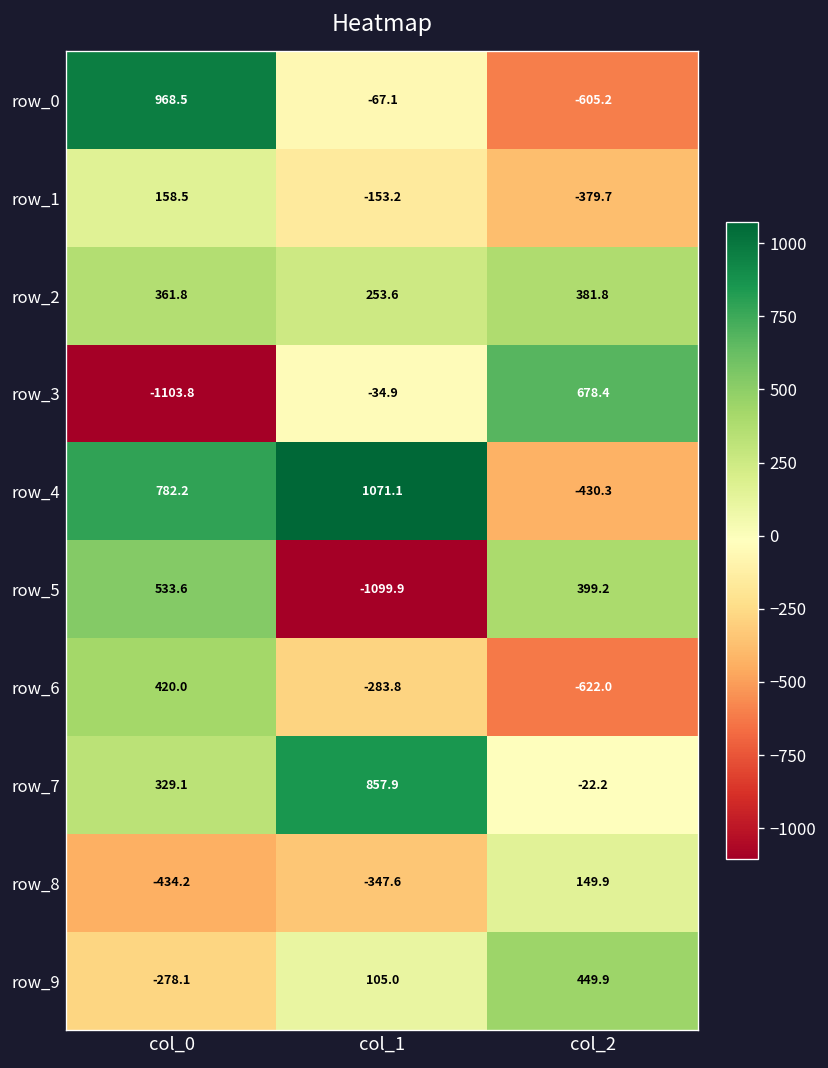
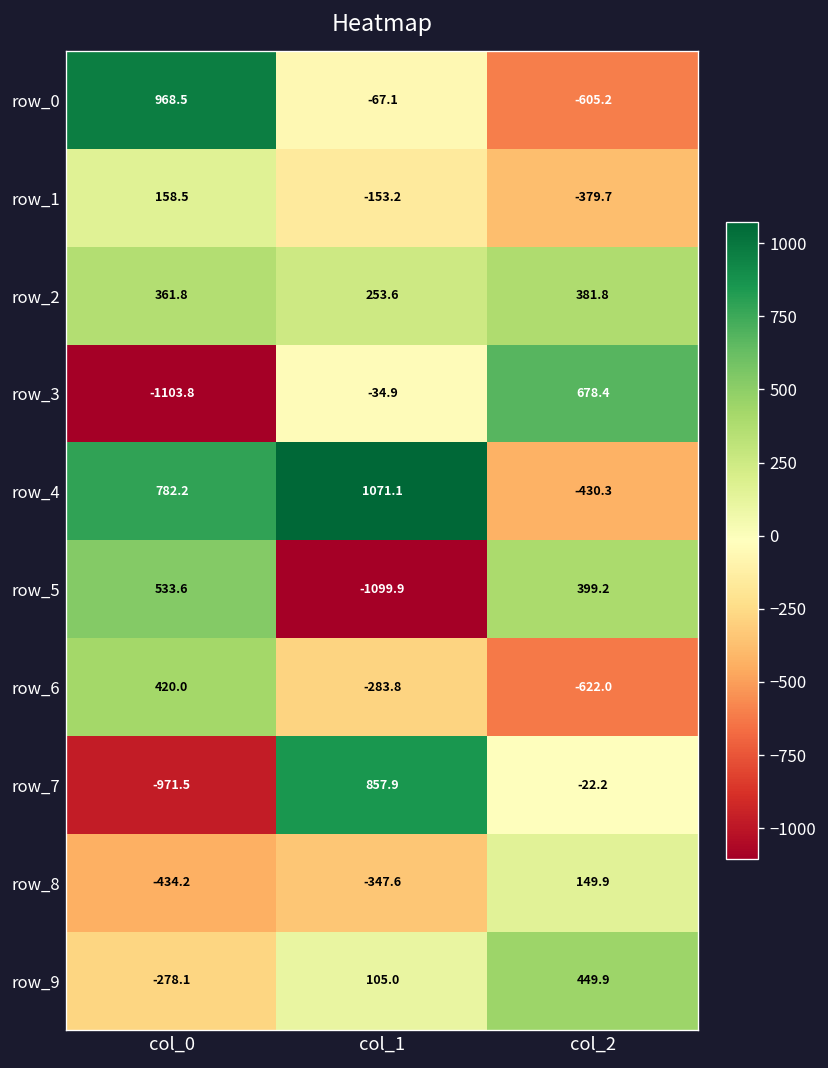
row_7, col_0: 329.1 -> -971.5
